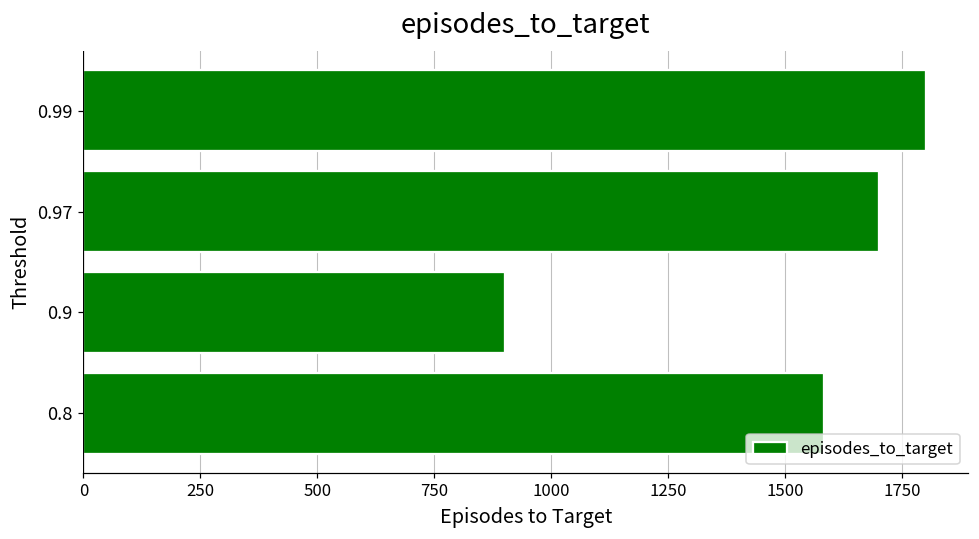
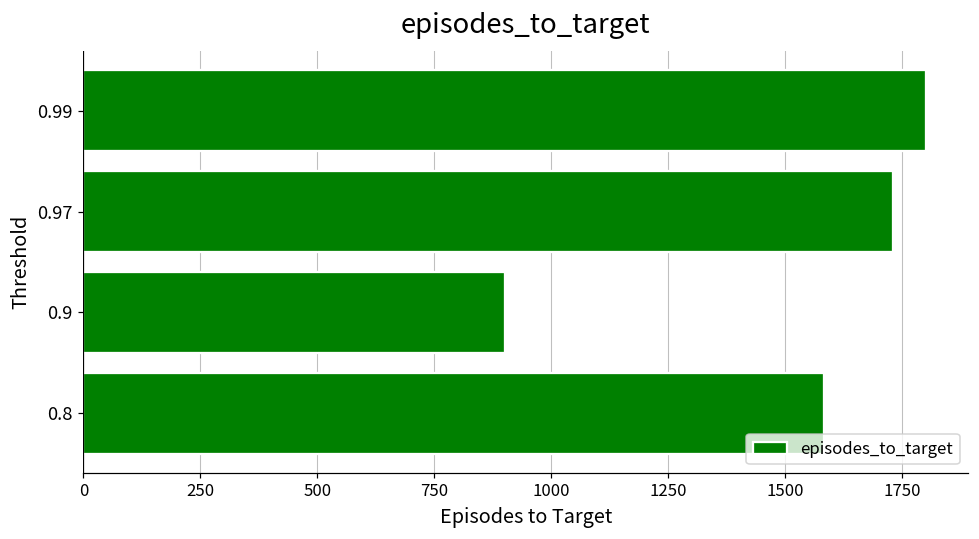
0.97: 1700 -> 1730
